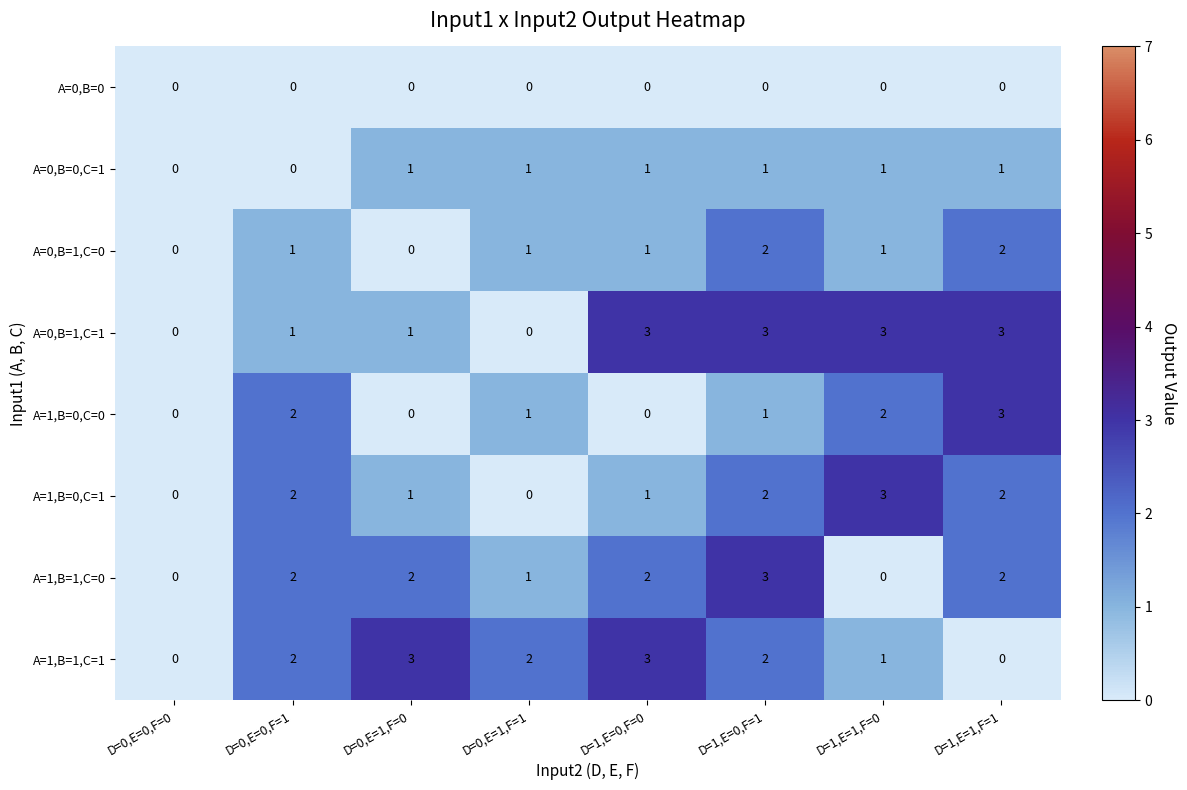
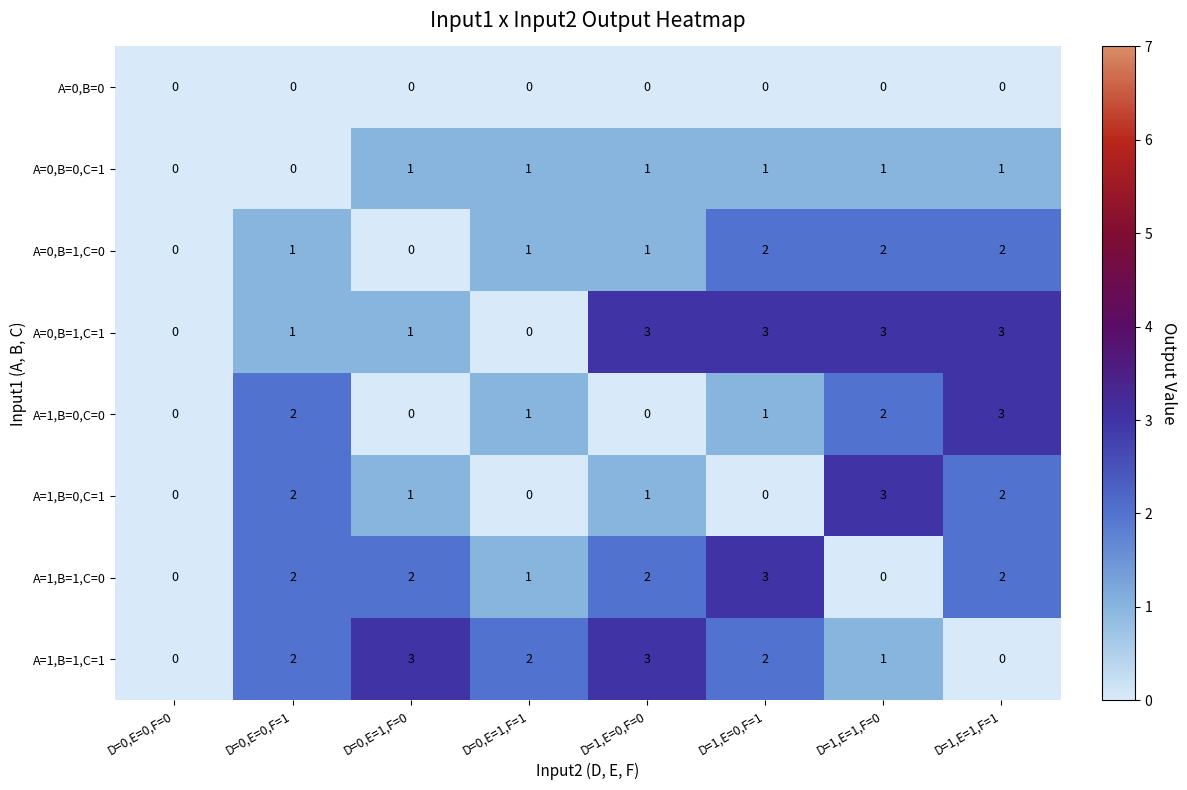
A=0,B=1,C=0, D=1,E=1,F=0: 1 -> 2
A=1,B=0,C=1, D=1,E=0,F=1: 2 -> 0
